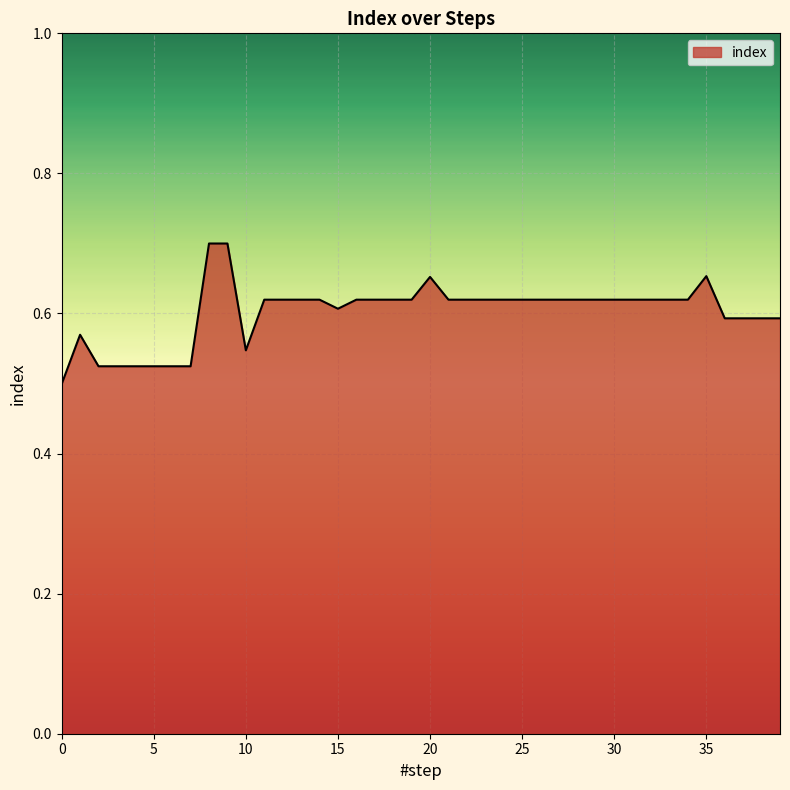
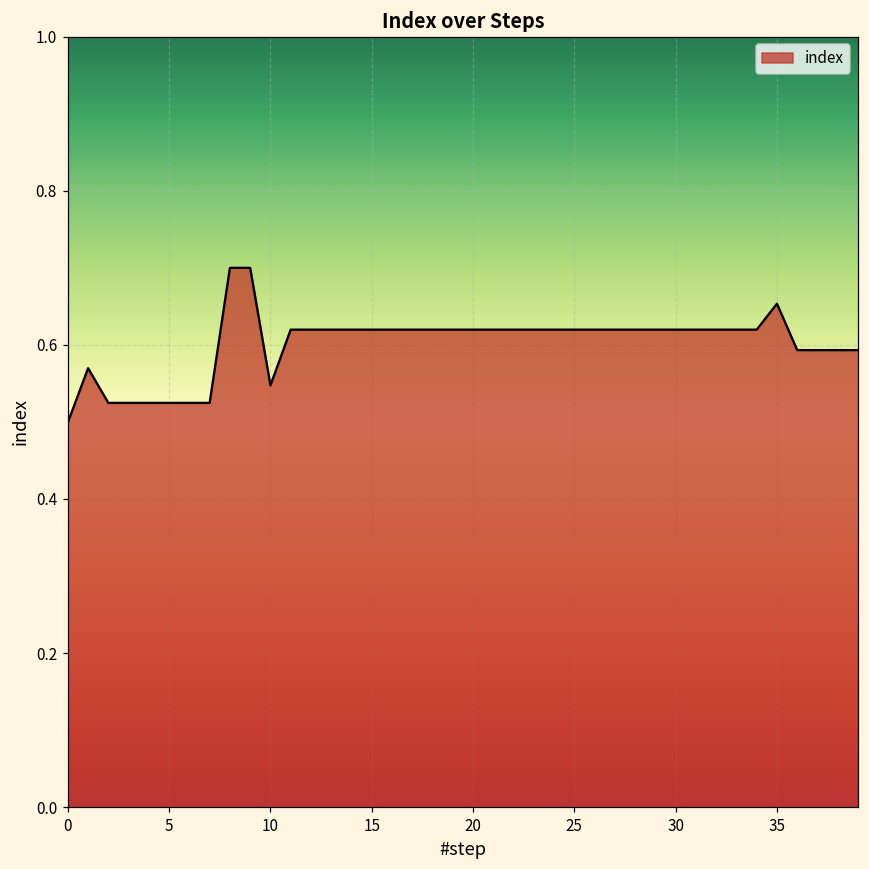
15: 0.61 -> 0.62
20: 0.65 -> 0.62
